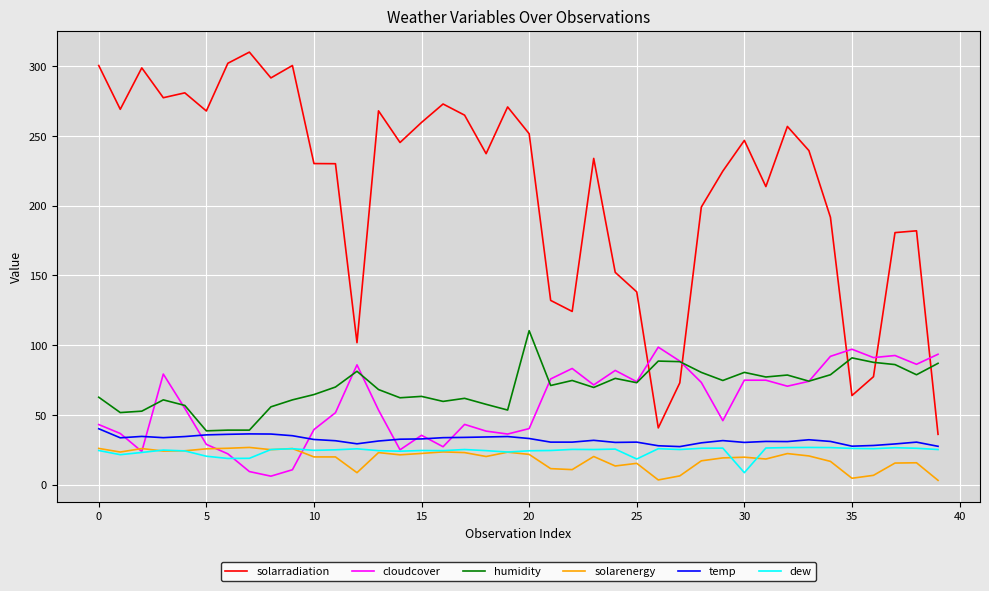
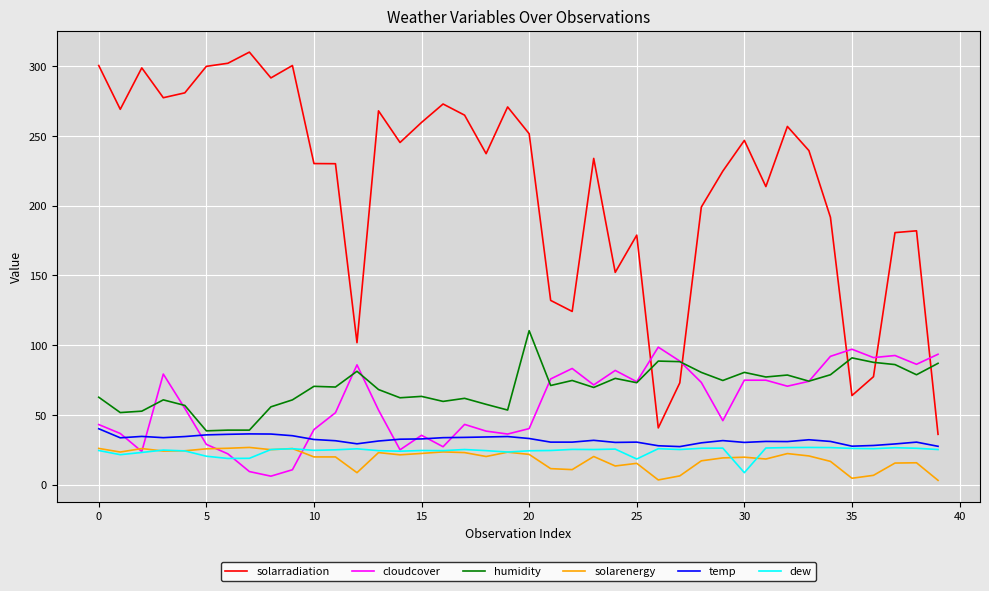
solarradiation, 5: 268 -> 300
humidity, 10: 65 -> 71
solarradiation, 25: 138 -> 179
